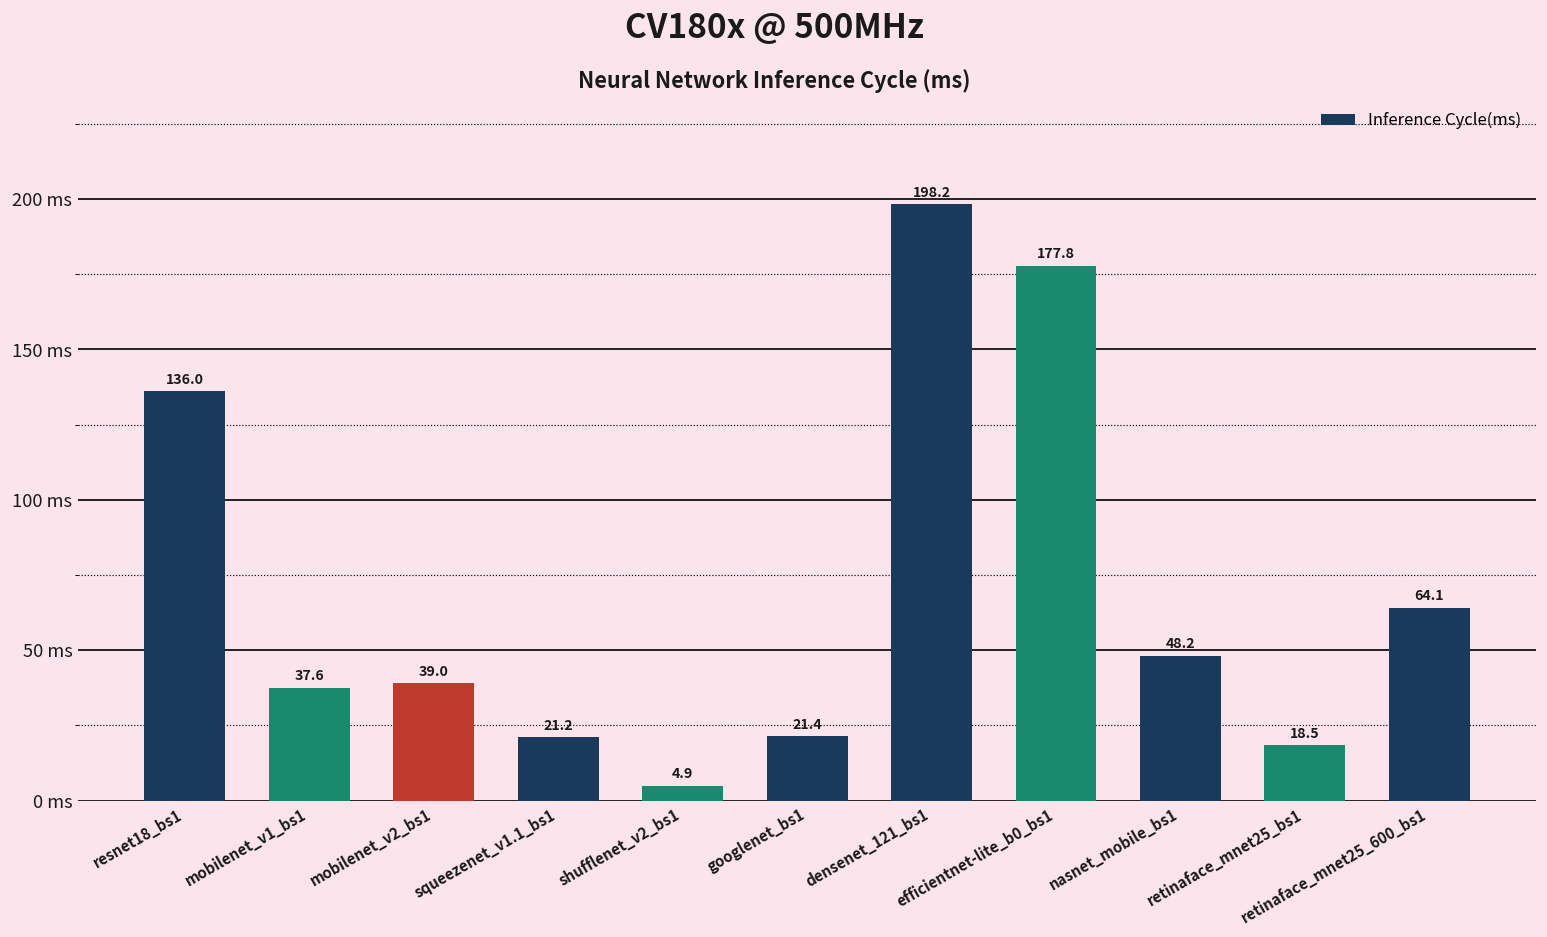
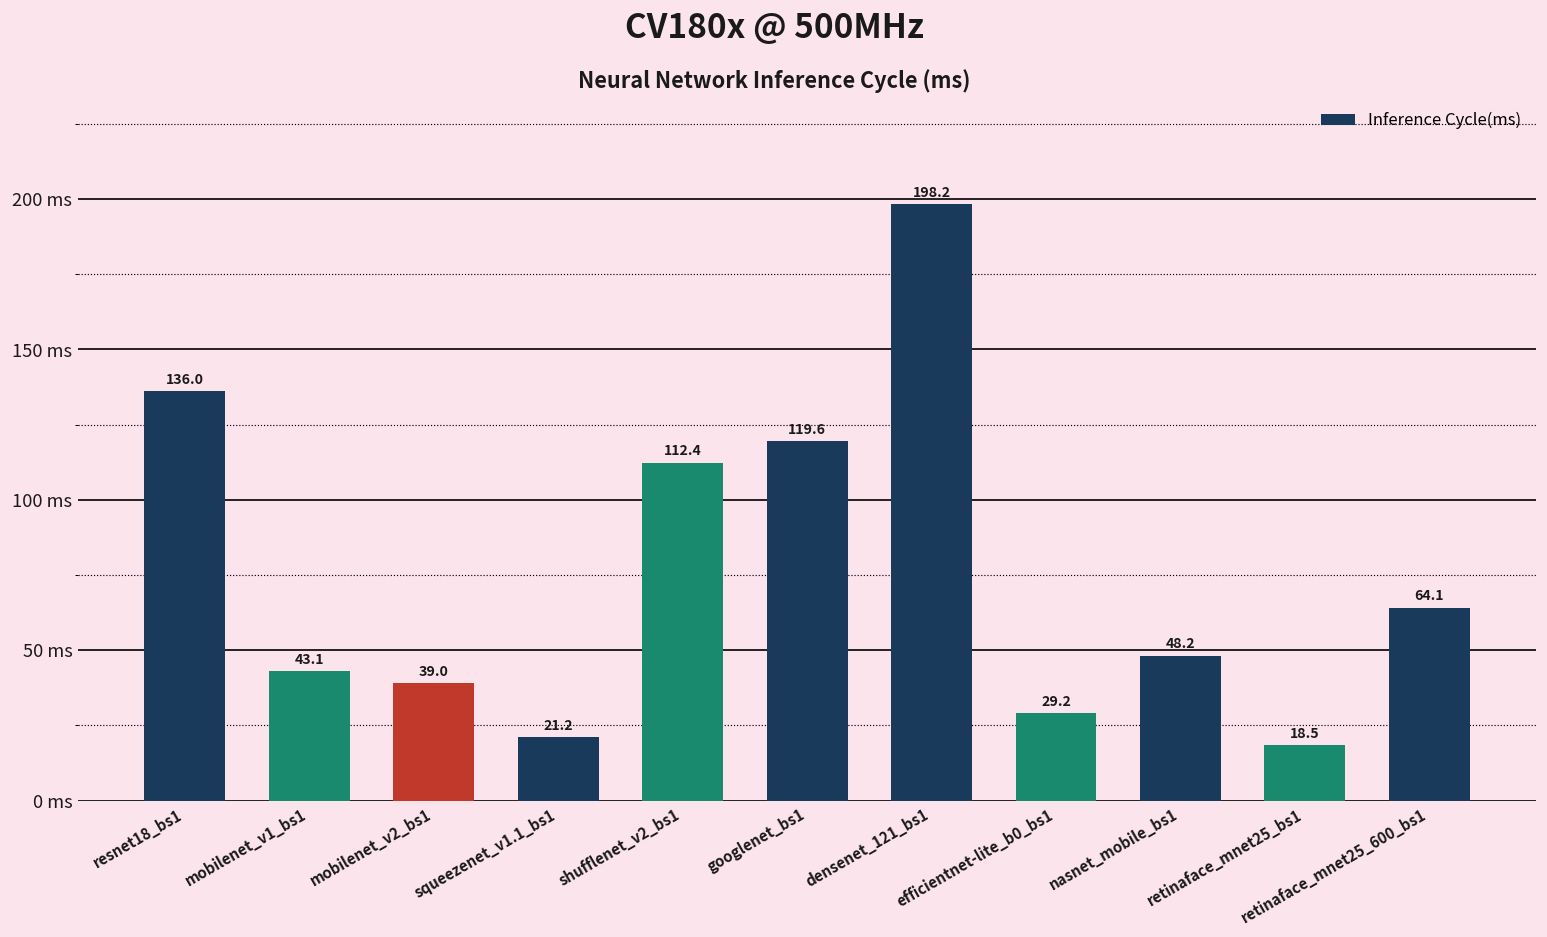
mobilenet_v1_bs1: 37.6 -> 43.1
shufflenet_v2_bs1: 4.9 -> 112.4
googlenet_bs1: 21.4 -> 119.6
efficientnet-lite_b0_bs1: 177.8 -> 29.2
